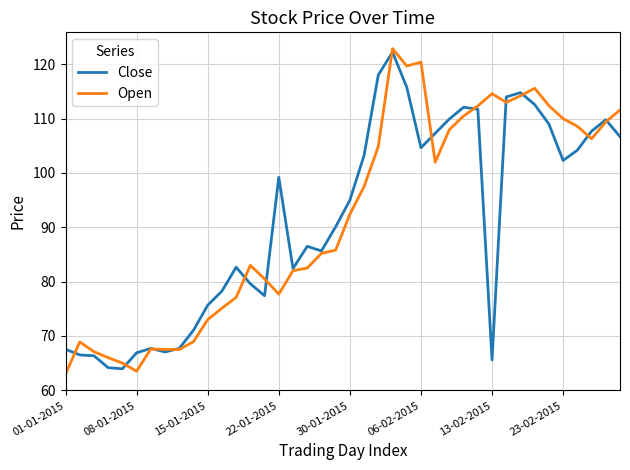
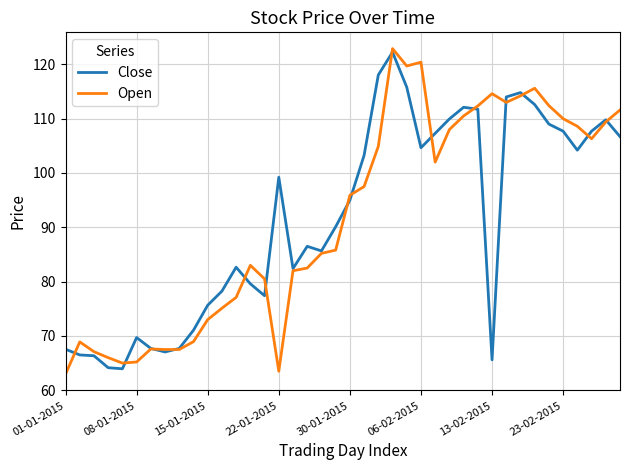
Close, 08-01-2015: 67 -> 70
Open, 08-01-2015: 64 -> 65
Open, 22-01-2015: 78 -> 64
Open, 30-01-2015: 92 -> 96
Close, 23-02-2015: 102 -> 108
